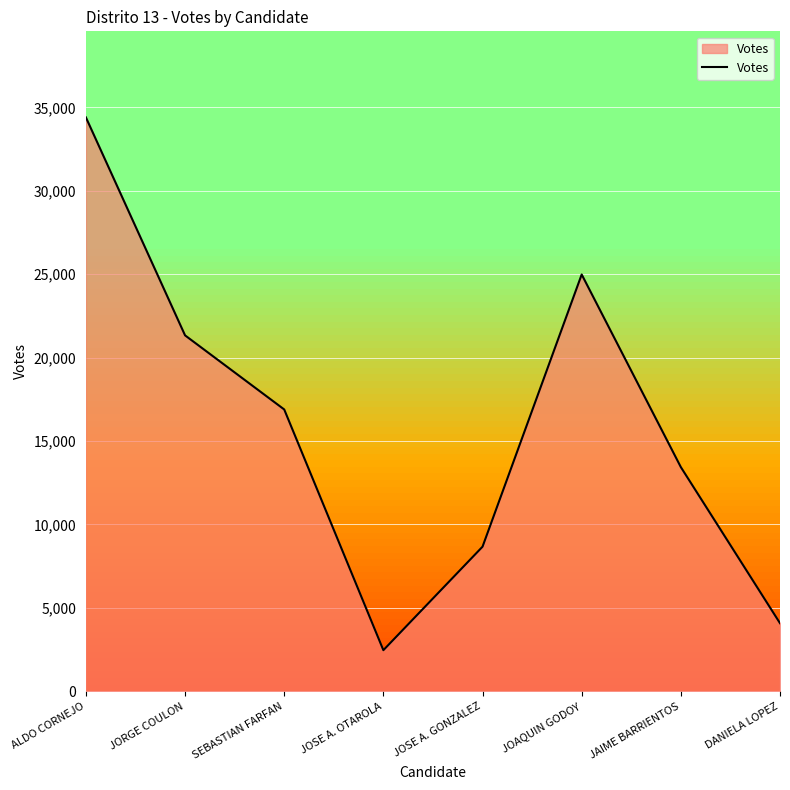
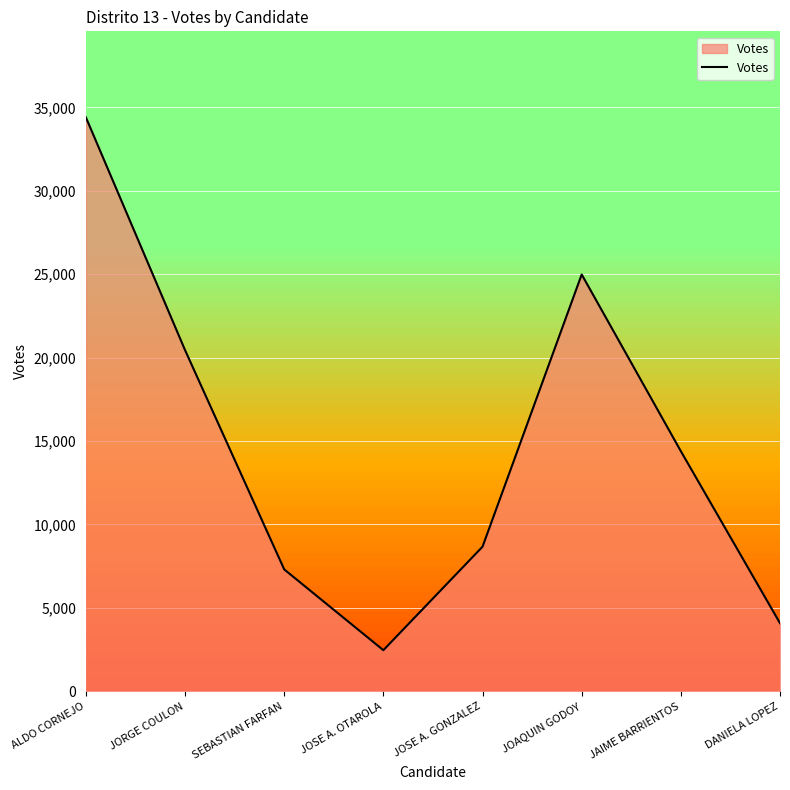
JORGE COULON: 21,300 -> 20,400
SEBASTIAN FARFAN: 16,900 -> 7,300
JAIME BARRIENTOS: 13,400 -> 14,400
